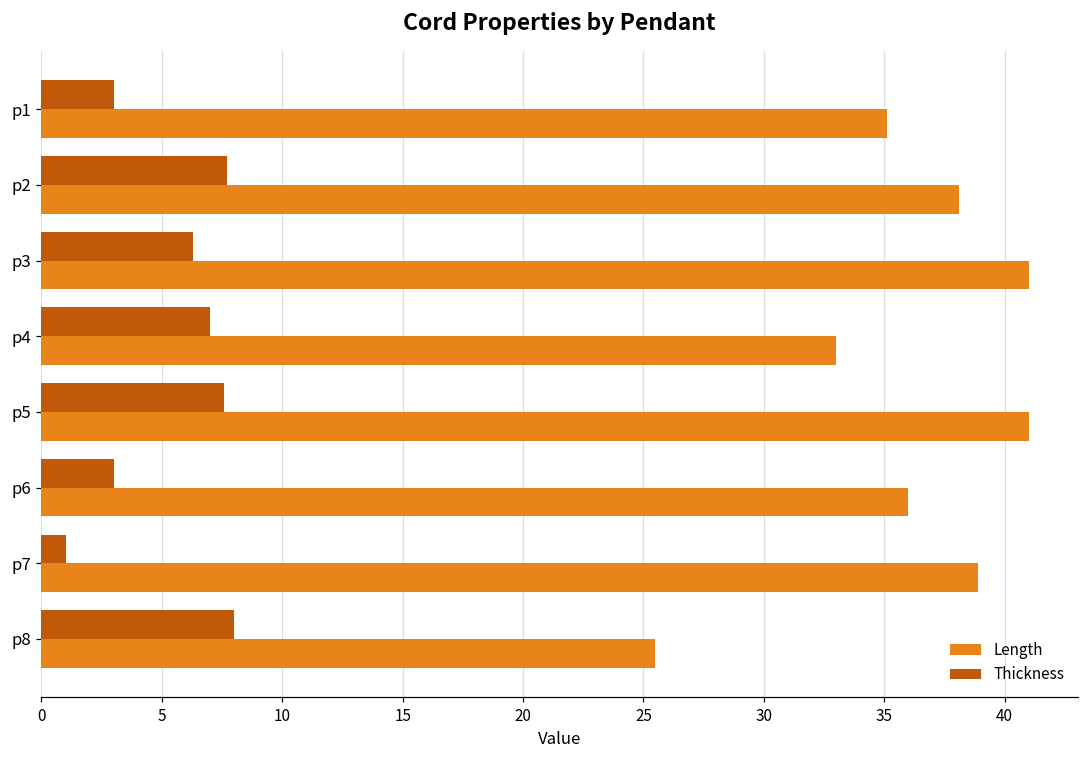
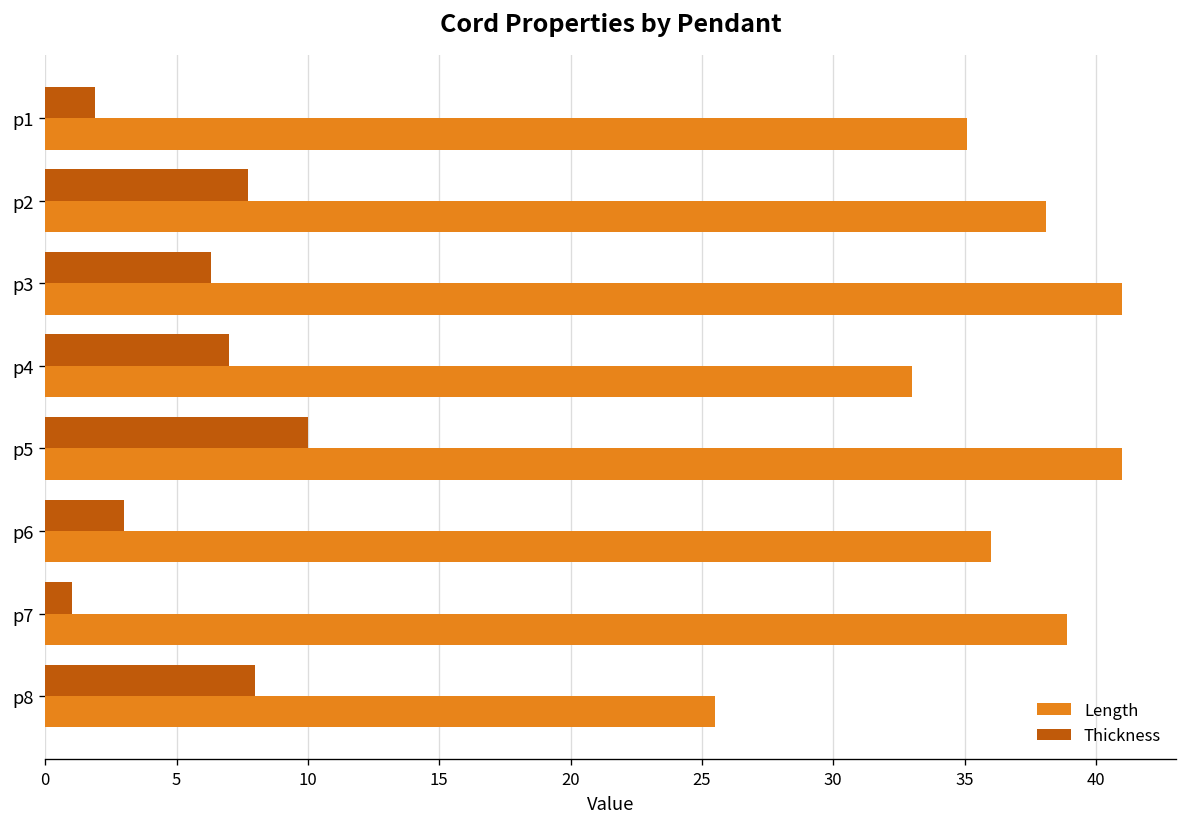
Thickness, p1: 3.0 -> 1.9
Thickness, p5: 7.6 -> 10.0
